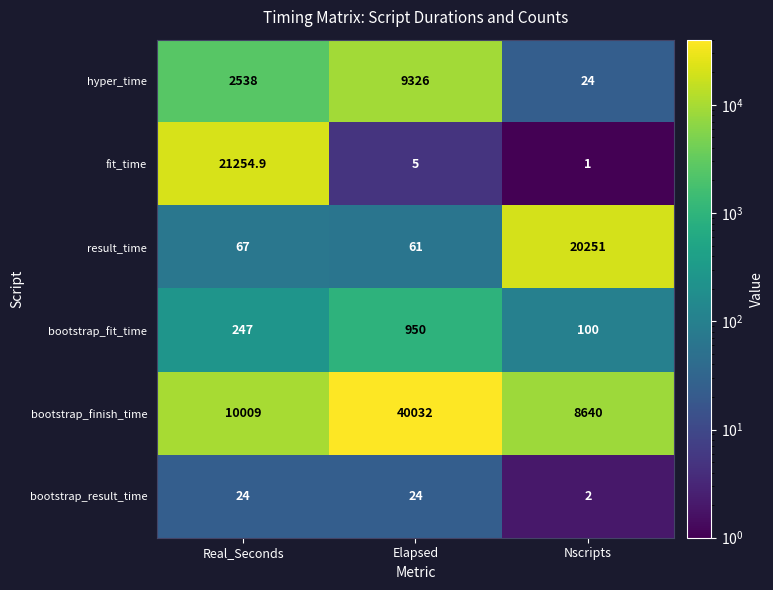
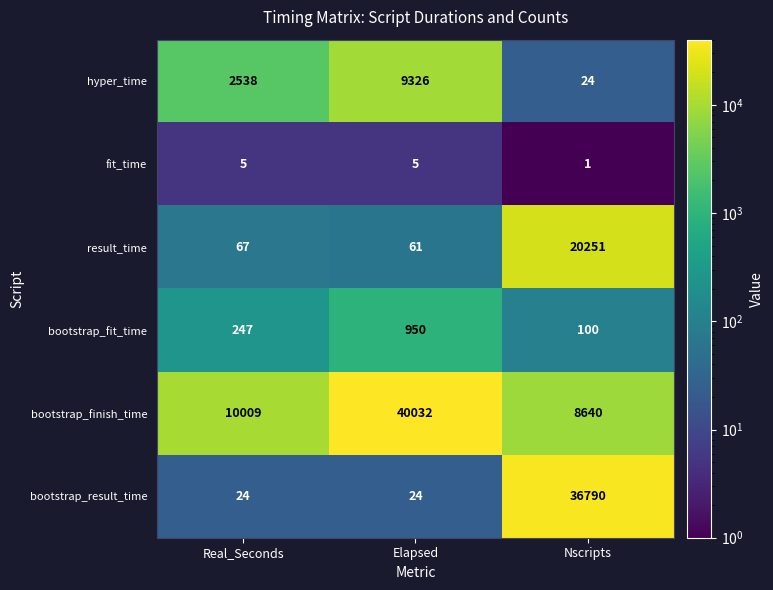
fit_time, Real_Seconds: 21254.9 -> 5
bootstrap_result_time, Nscripts: 2 -> 36790
